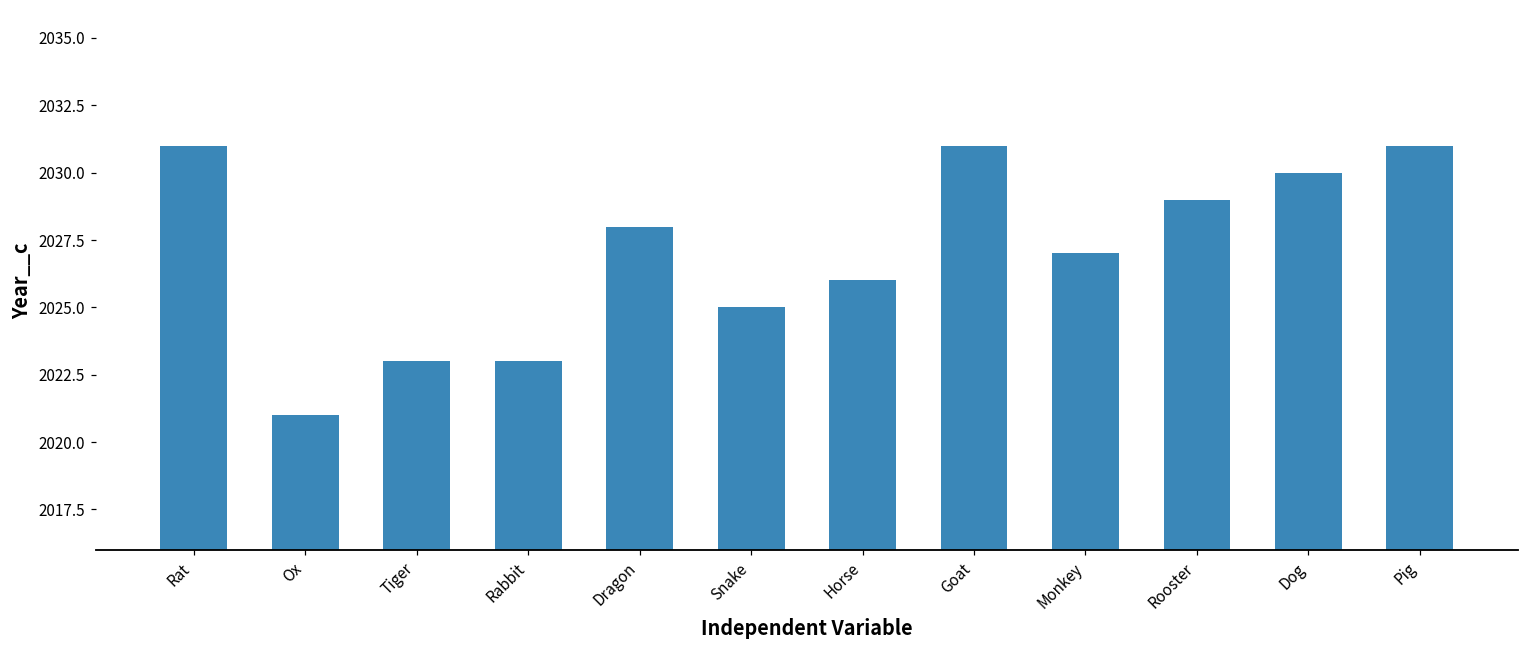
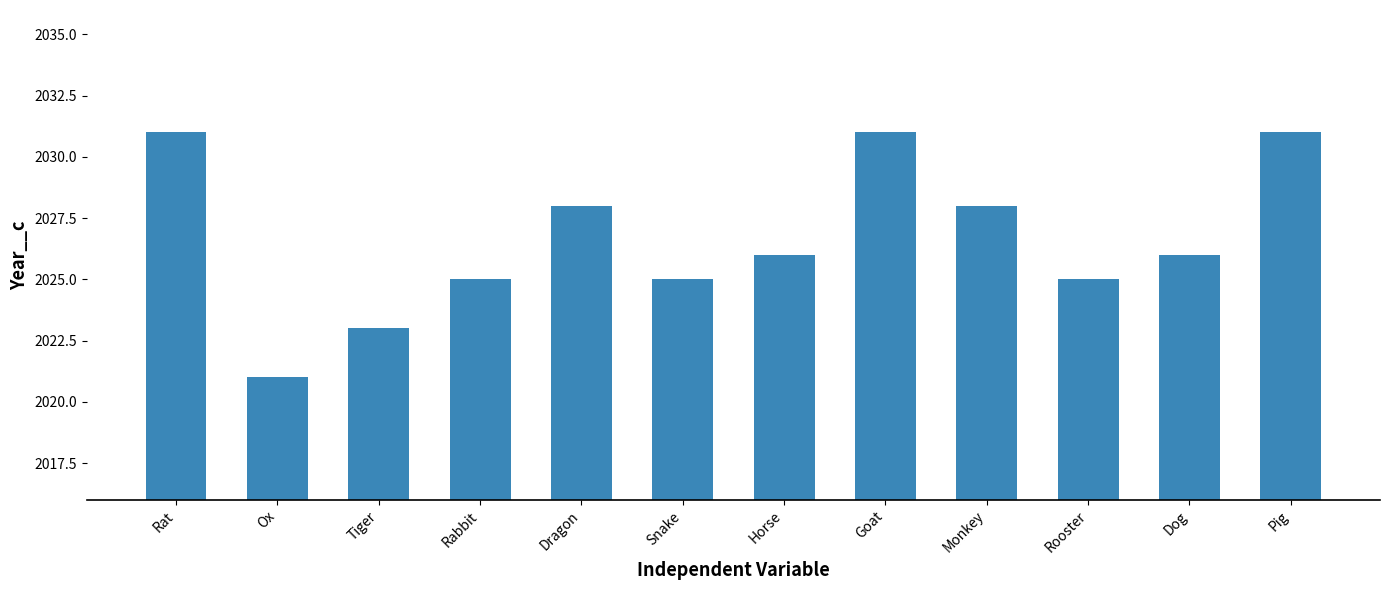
Rabbit: 2023 -> 2025
Monkey: 2027 -> 2028
Rooster: 2029 -> 2025
Dog: 2030 -> 2026
